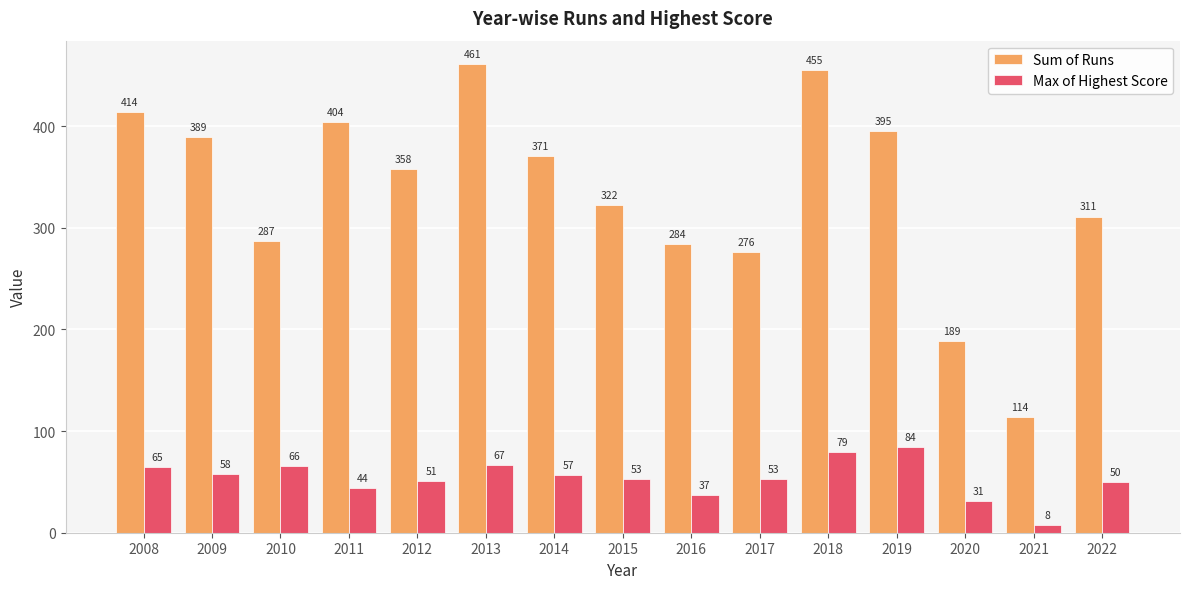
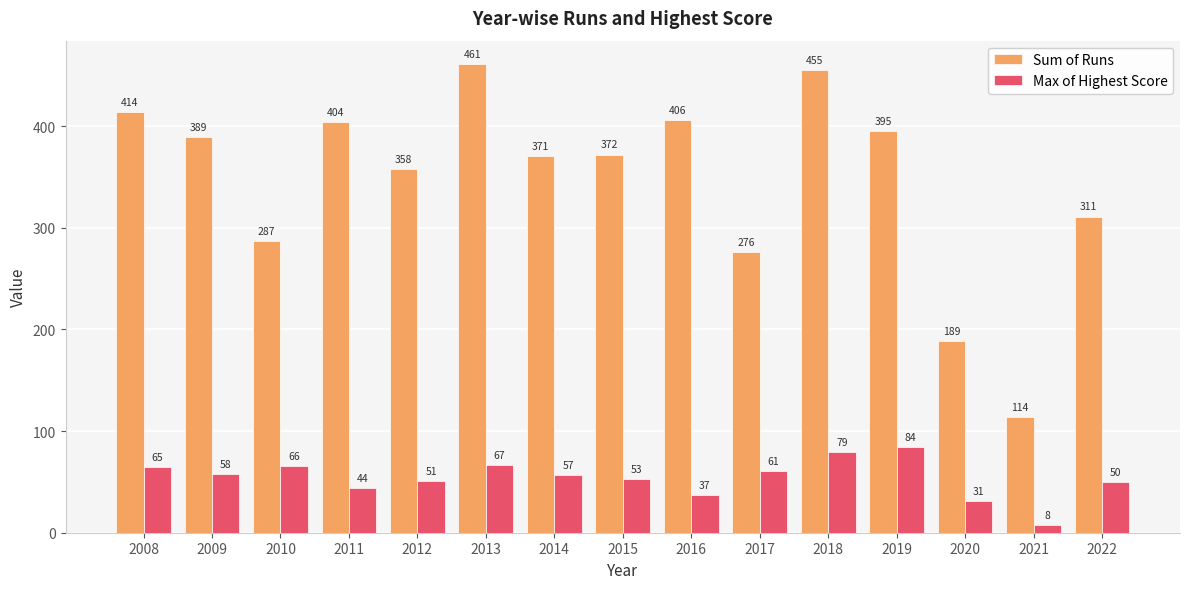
Sum of Runs, 2015: 322 -> 372
Sum of Runs, 2016: 284 -> 406
Max of Highest Score, 2017: 53 -> 61
